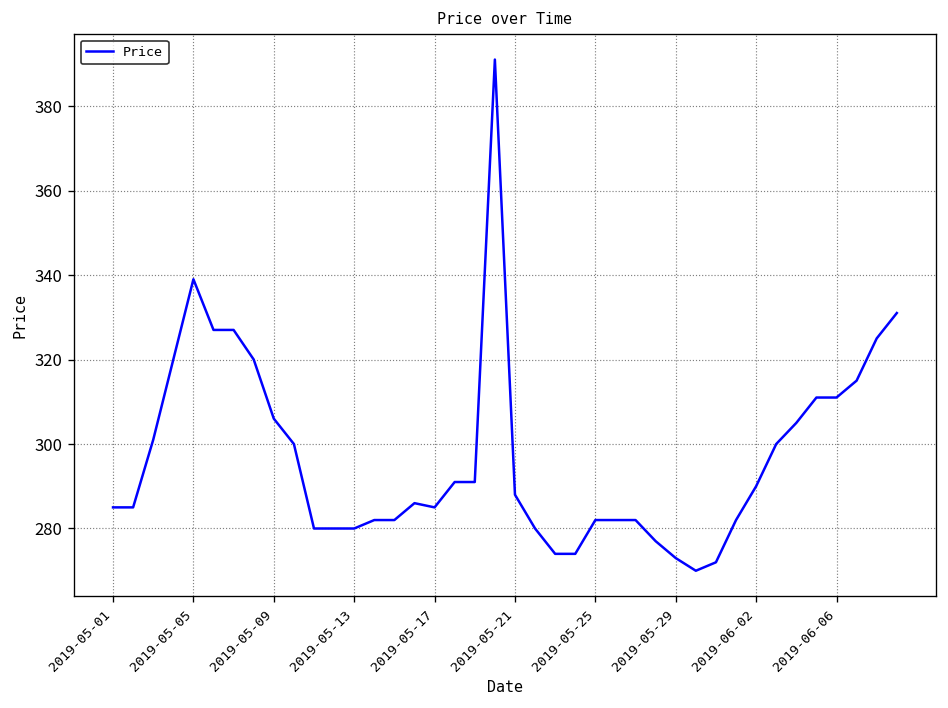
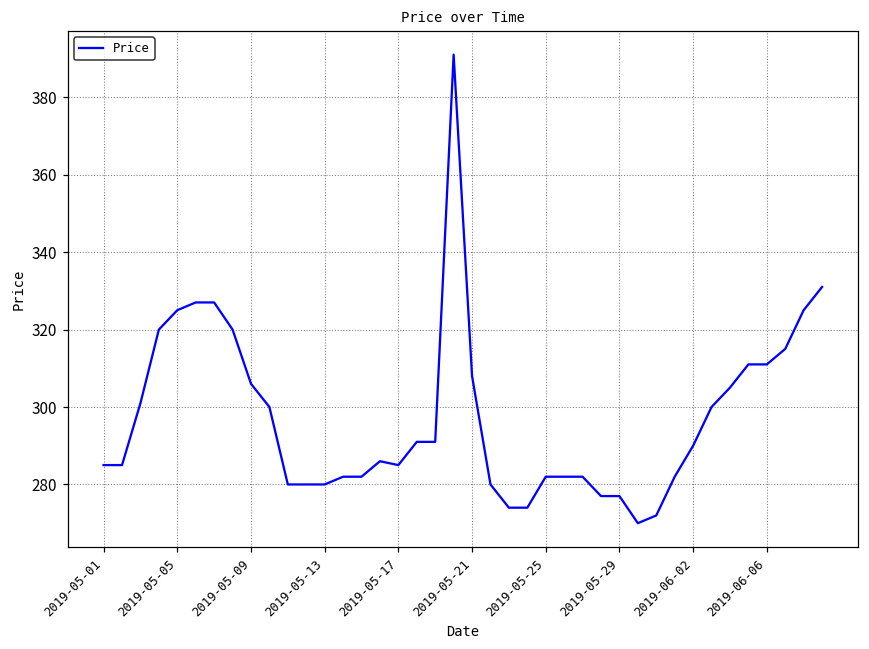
2019-05-05: 339 -> 325
2019-05-21: 288 -> 308
2019-05-29: 273 -> 277
